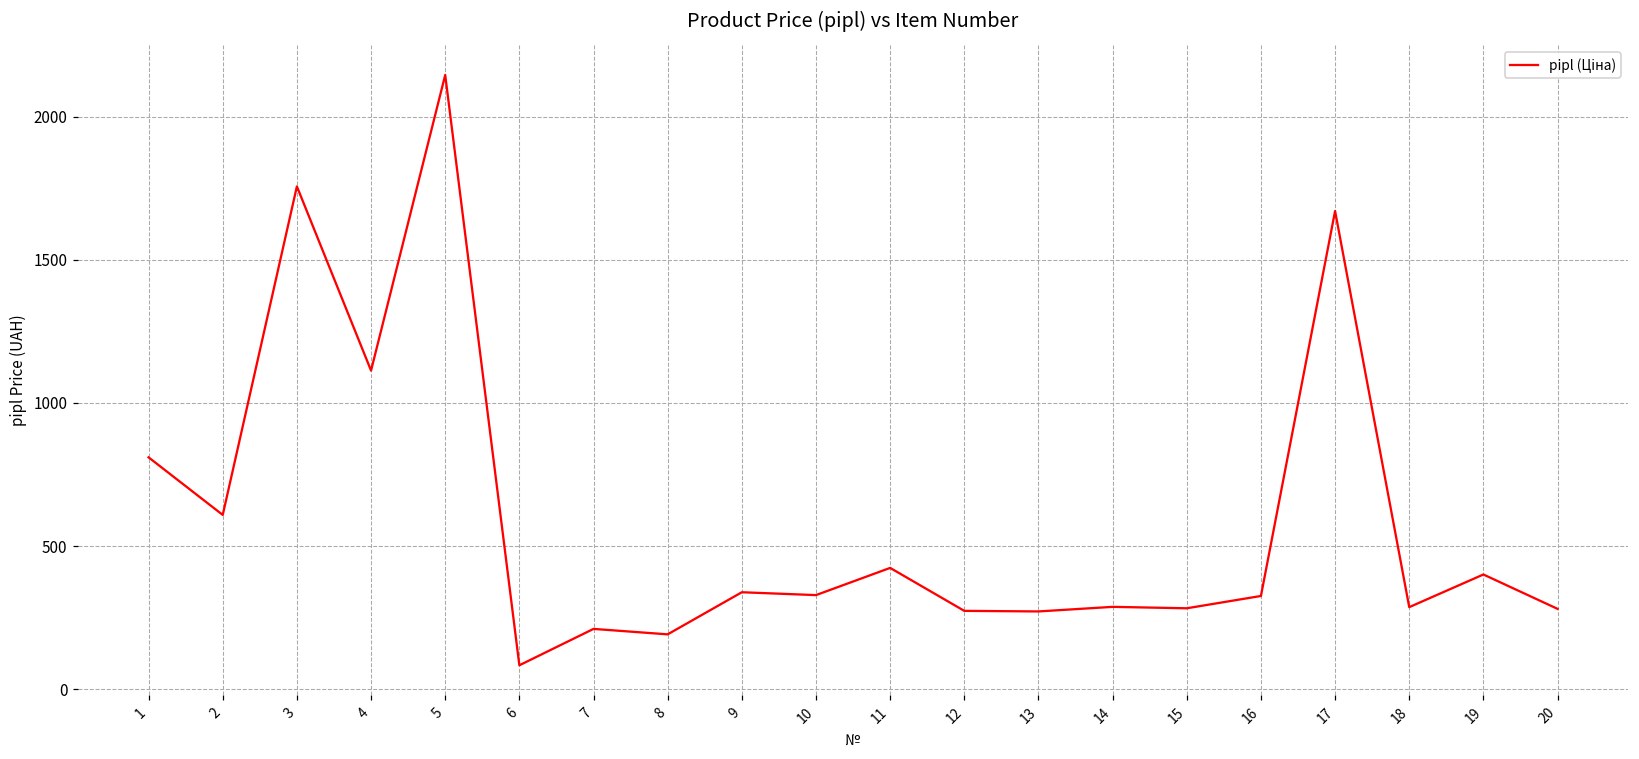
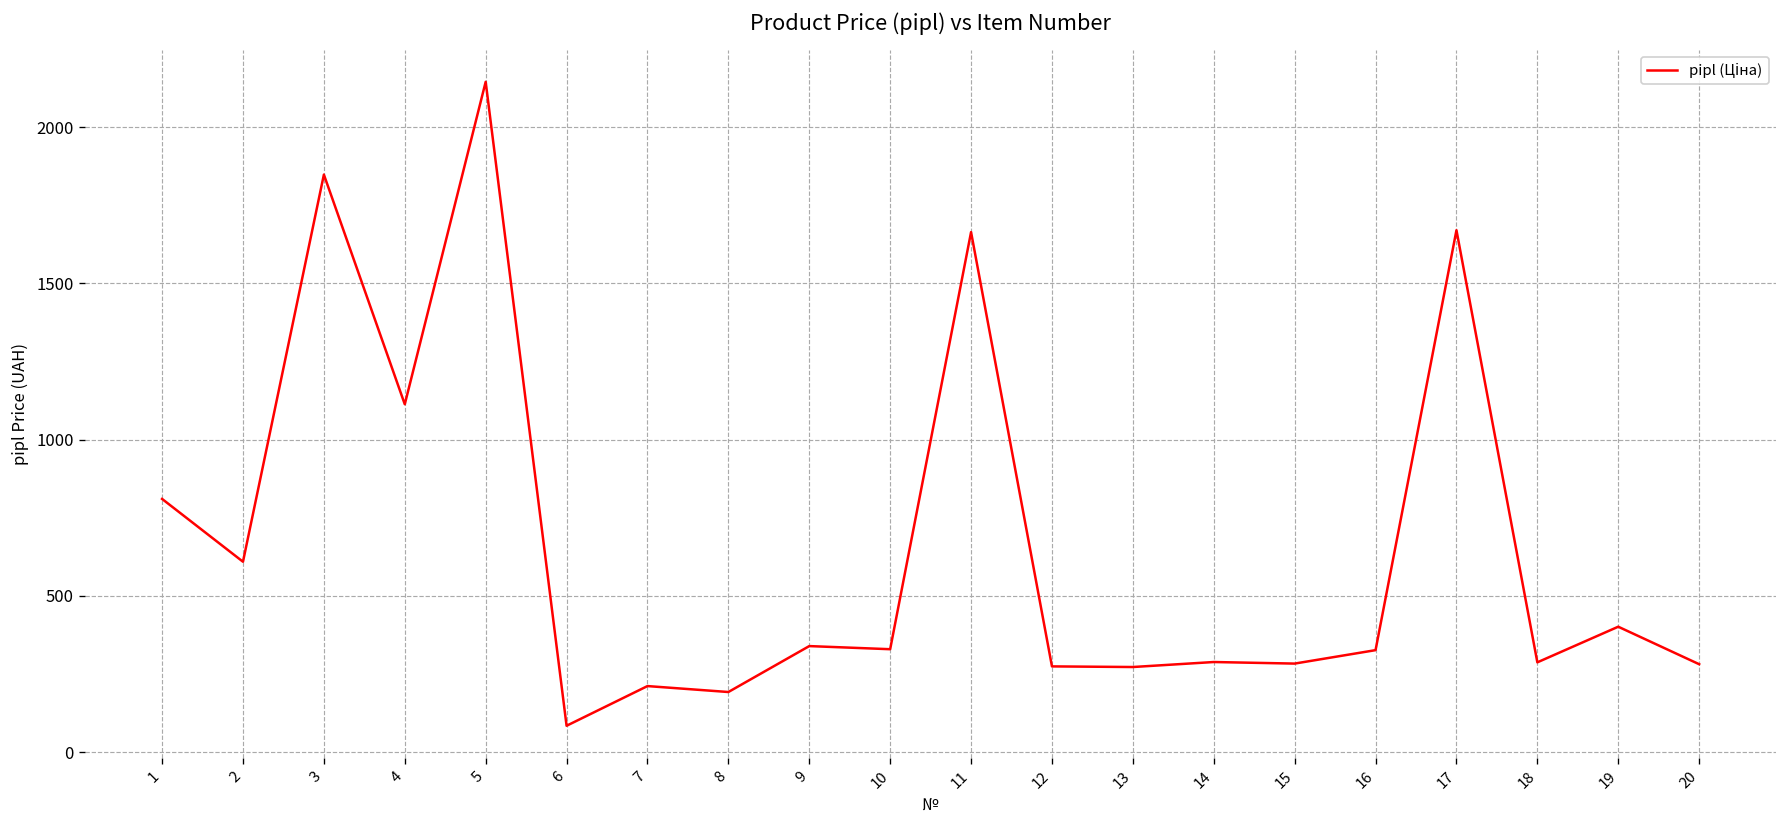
3: 1760 -> 1850
11: 420 -> 1660
